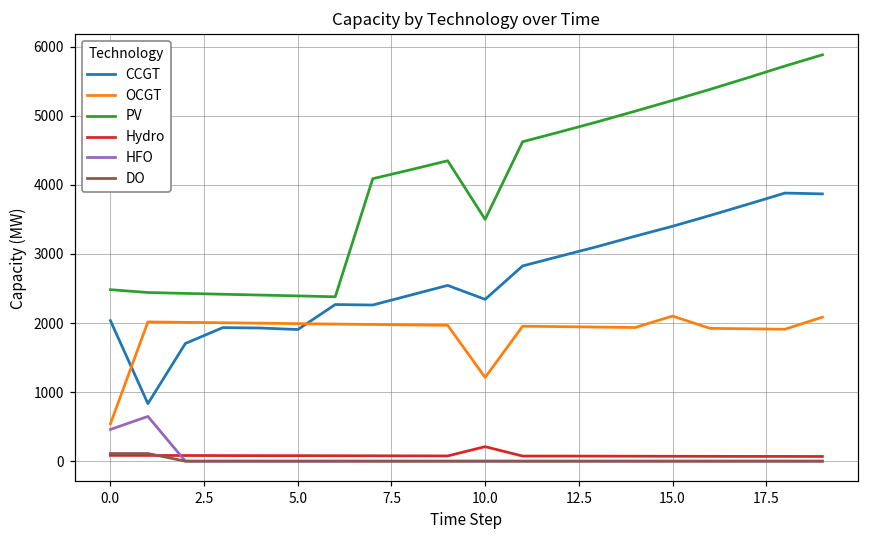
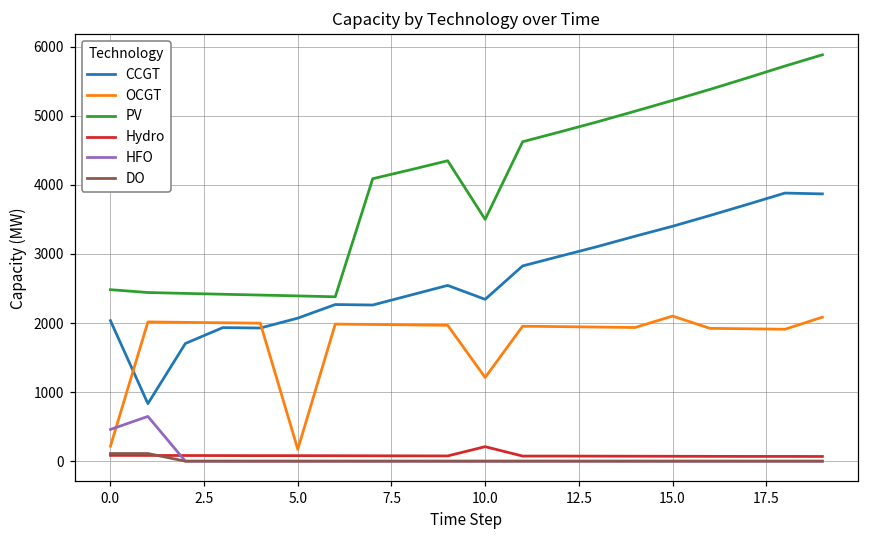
OCGT, 0.0: 500 -> 200
CCGT, 5.0: 1900 -> 2100
OCGT, 5.0: 2000 -> 200
